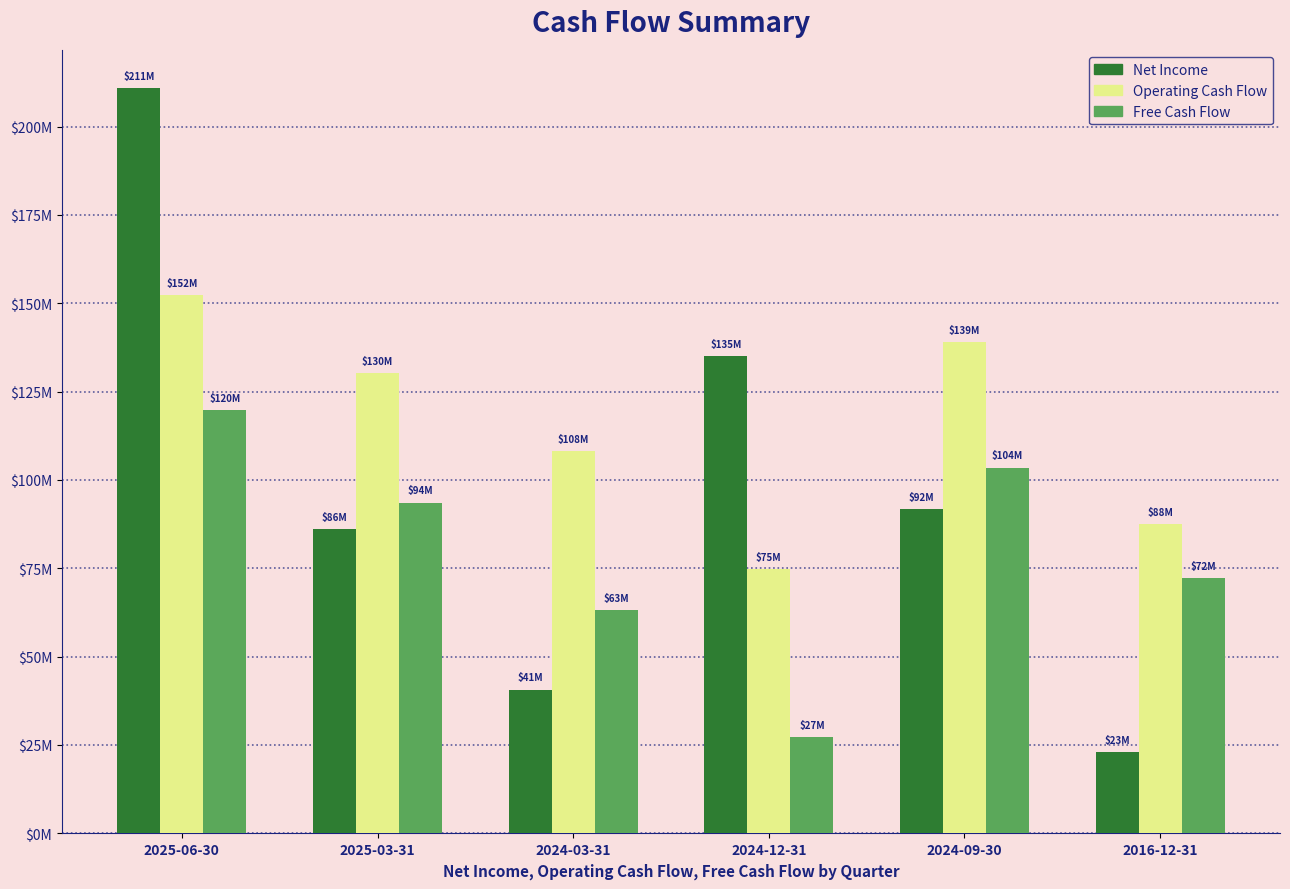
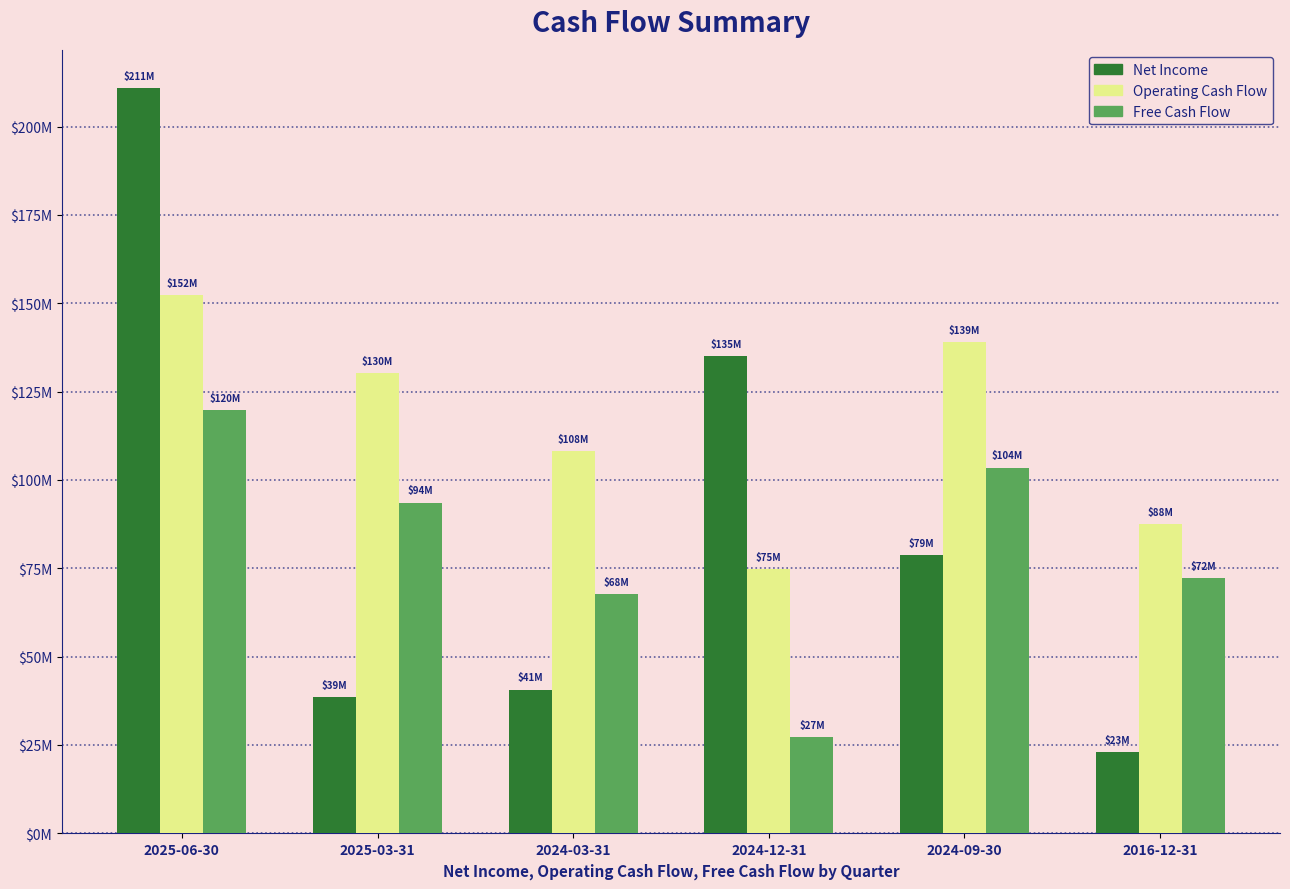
Net Income, 2025-03-31: $86M -> $39M
Free Cash Flow, 2024-03-31: $63M -> $68M
Net Income, 2024-09-30: $92M -> $79M
